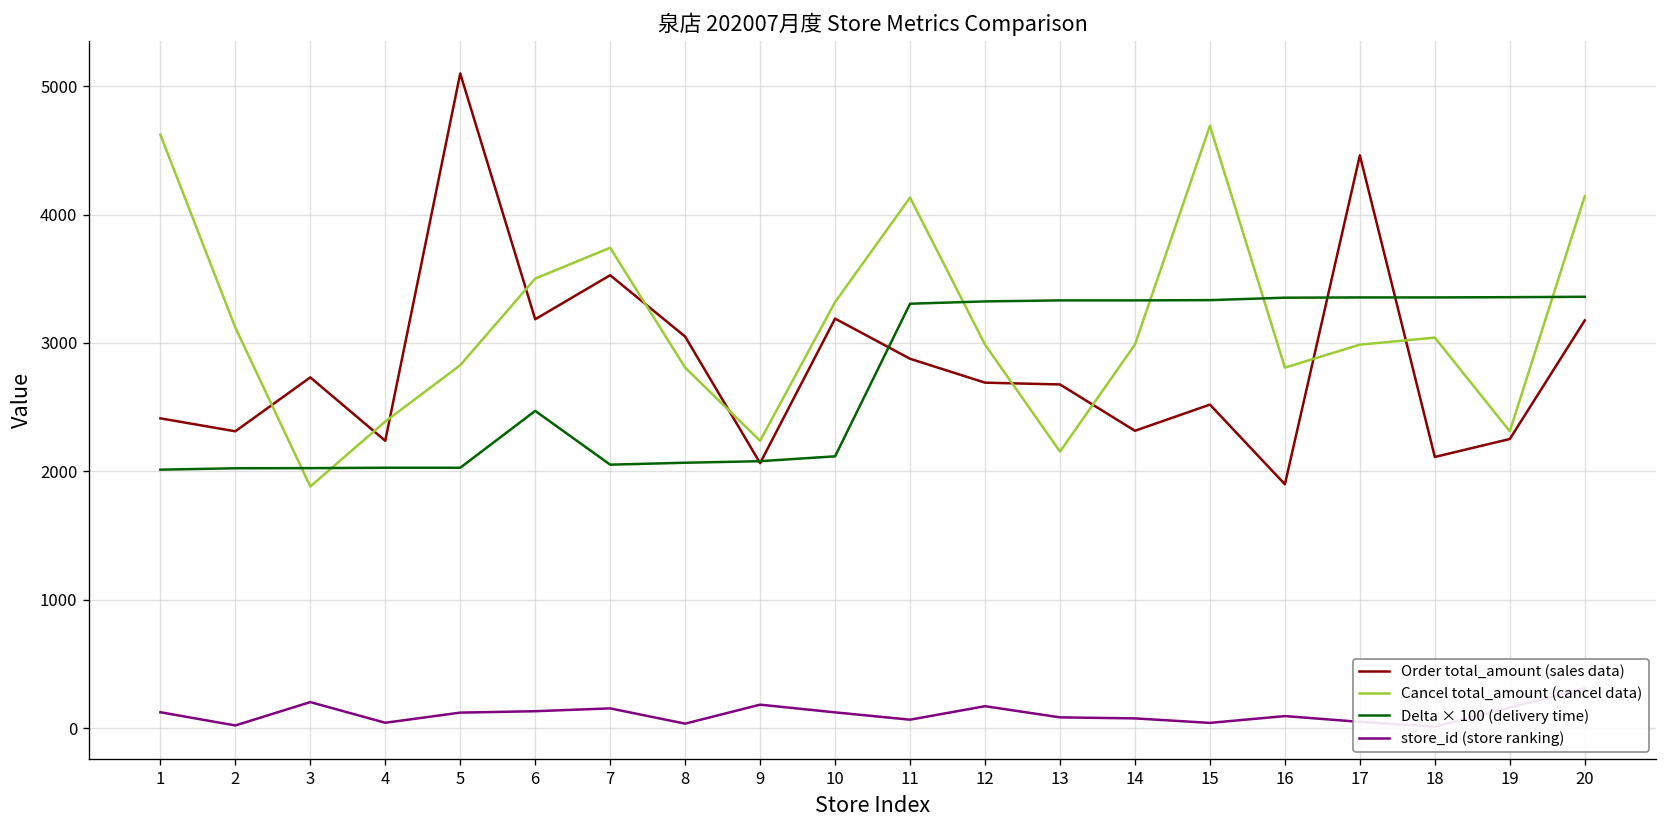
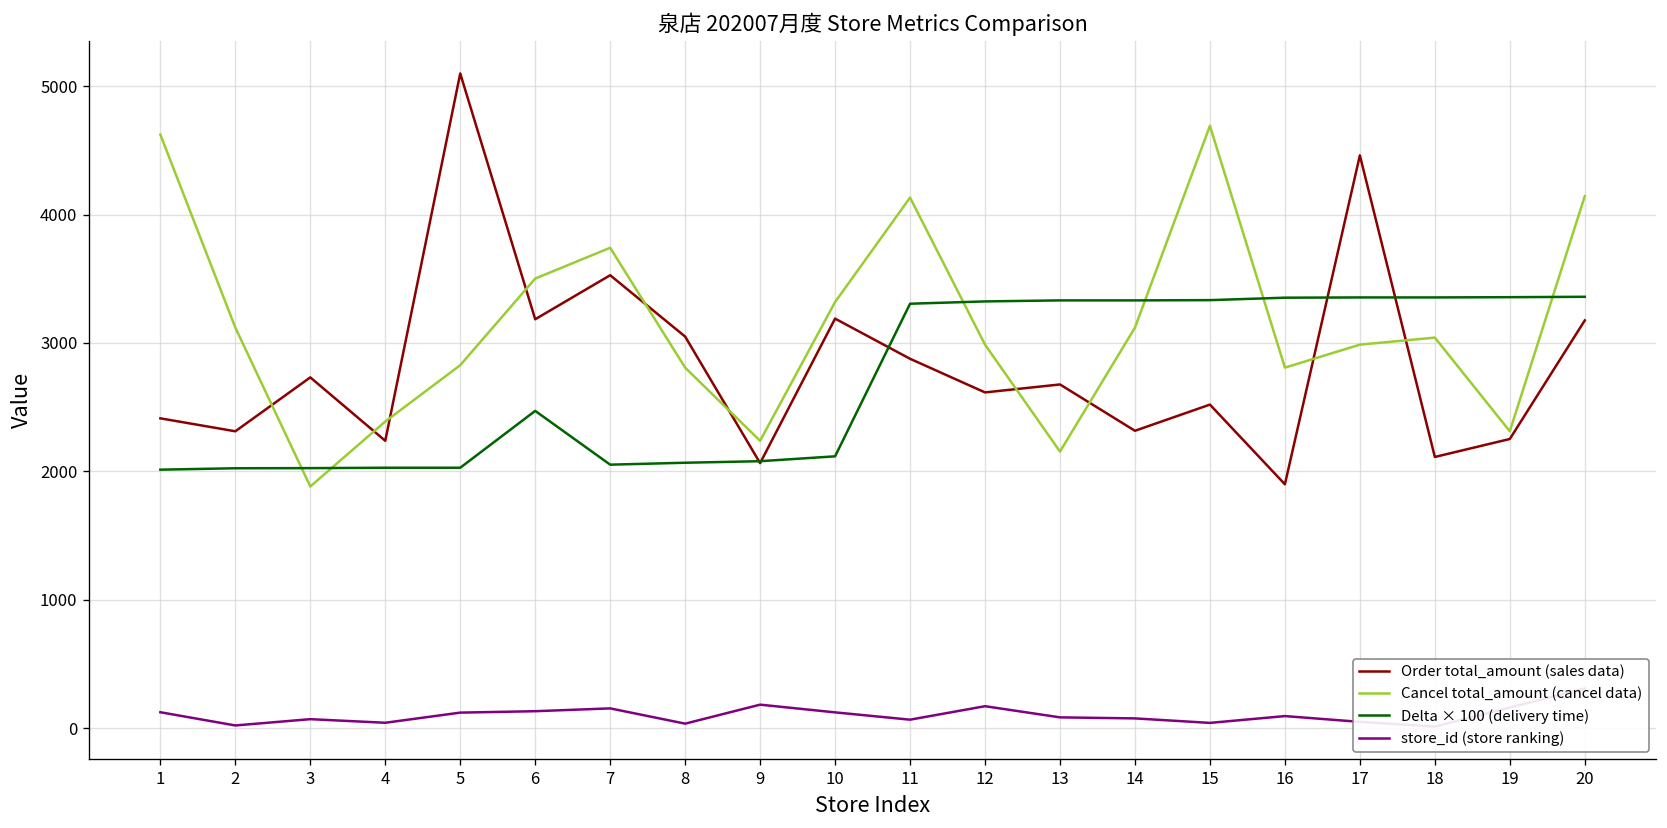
store_id (store ranking), 3: 200 -> 70
Order total_amount (sales data), 12: 2690 -> 2620
Cancel total_amount (cancel data), 14: 2990 -> 3120
